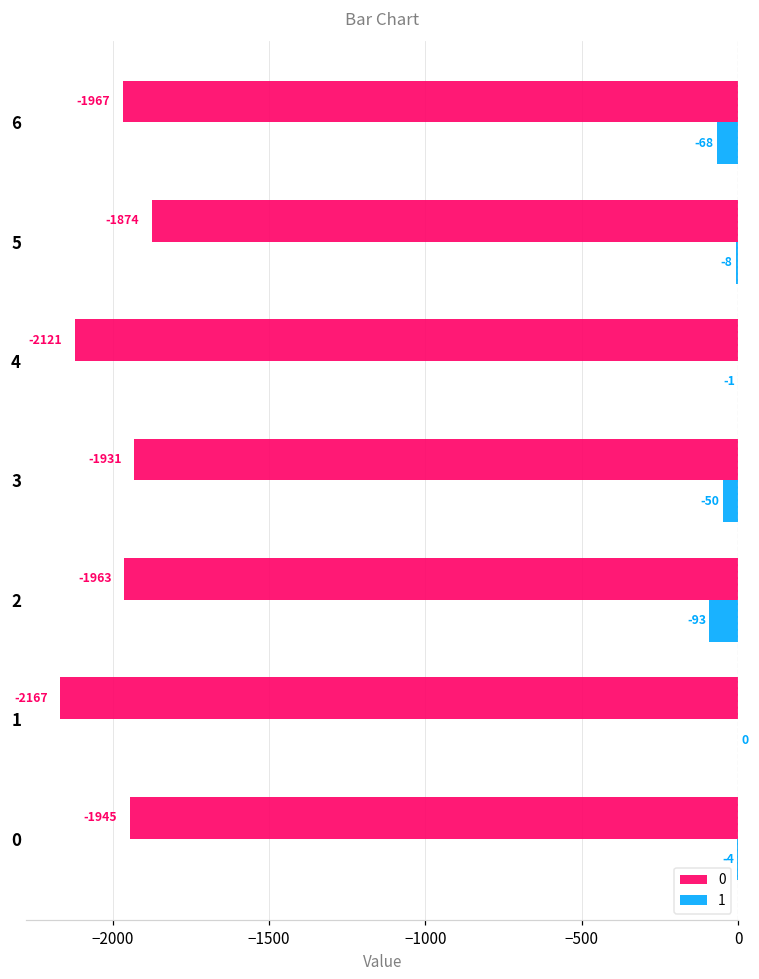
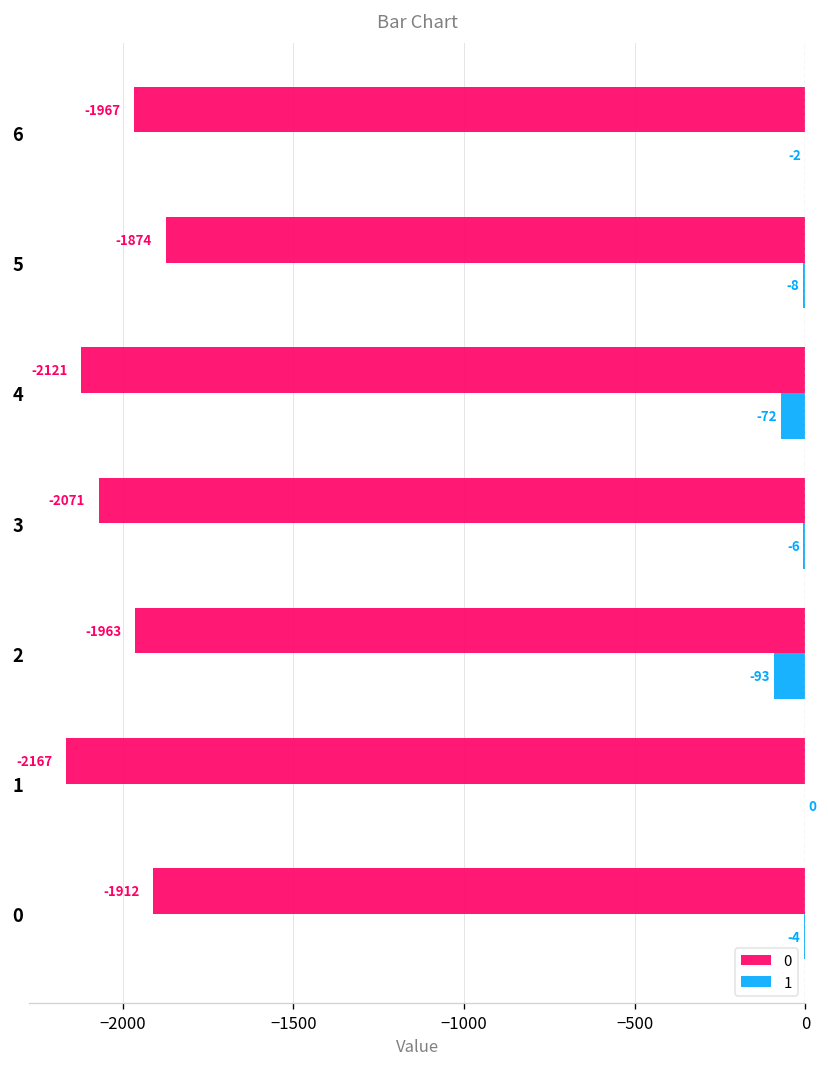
1, 6: -68 -> -2
1, 4: -1 -> -72
0, 3: -1931 -> -2071
1, 3: -50 -> -6
0, 0: -1945 -> -1912
